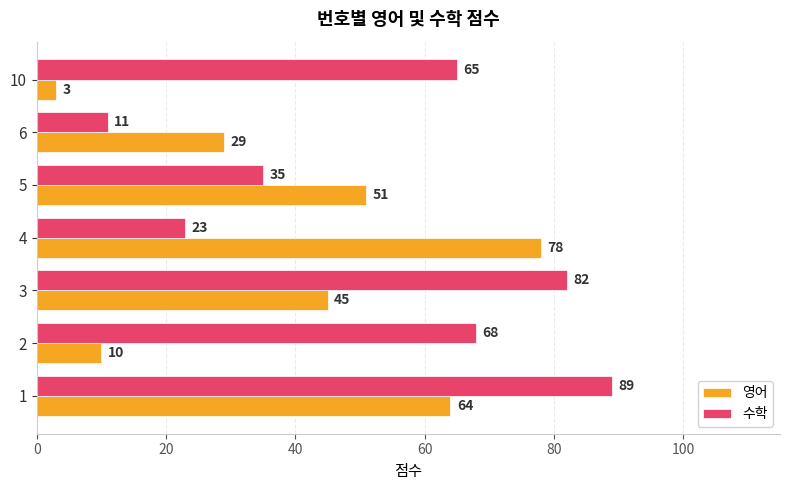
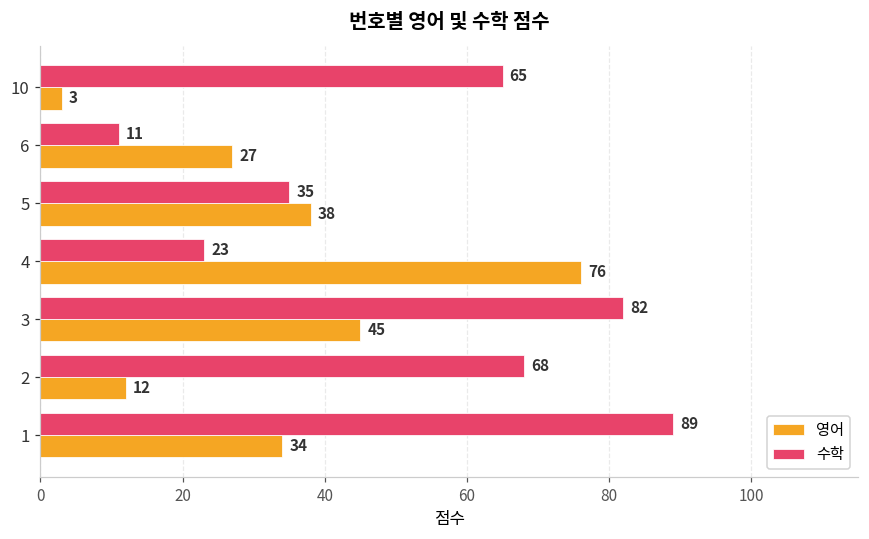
영어, 6: 29 -> 27
영어, 5: 51 -> 38
영어, 4: 78 -> 76
영어, 2: 10 -> 12
영어, 1: 64 -> 34
